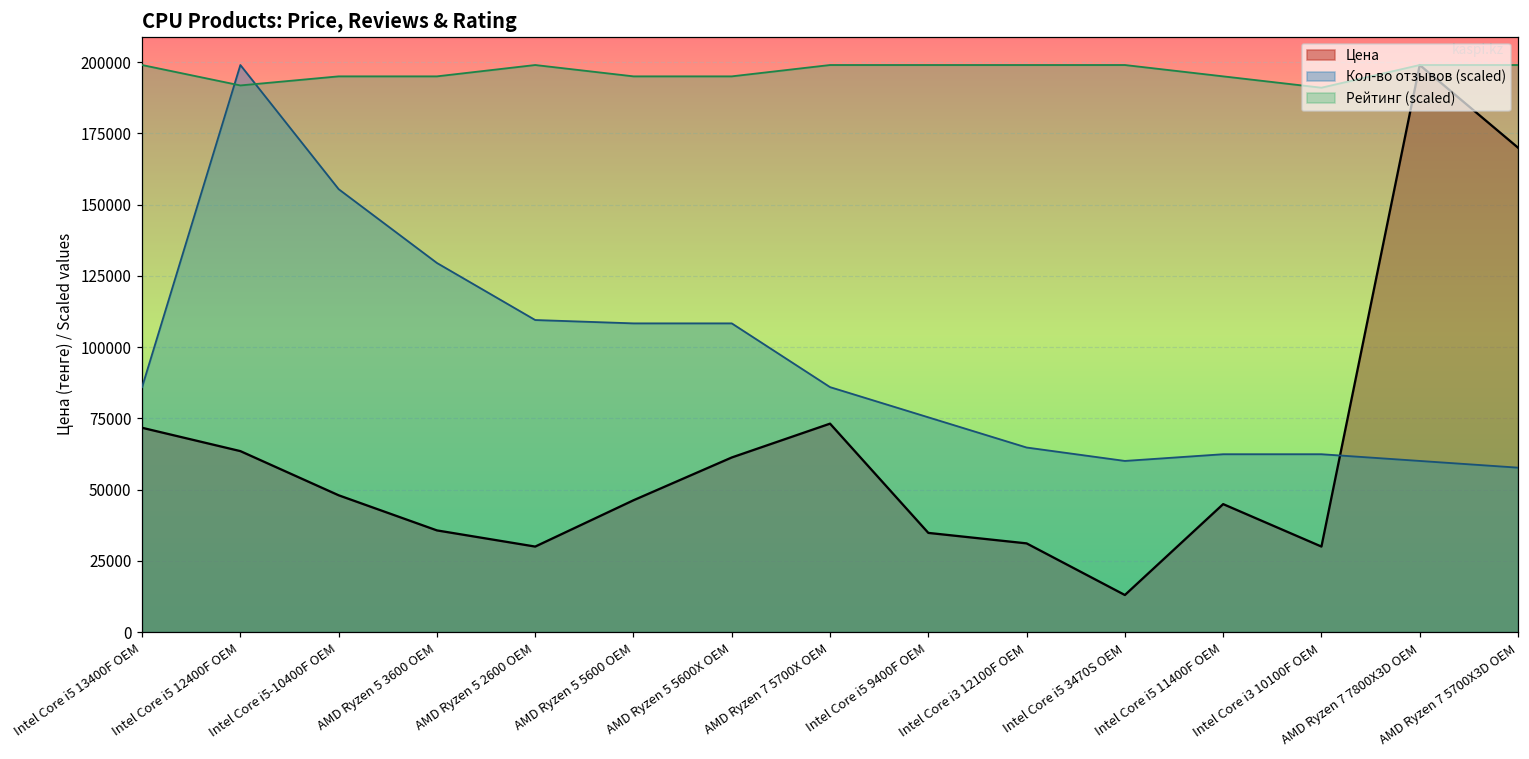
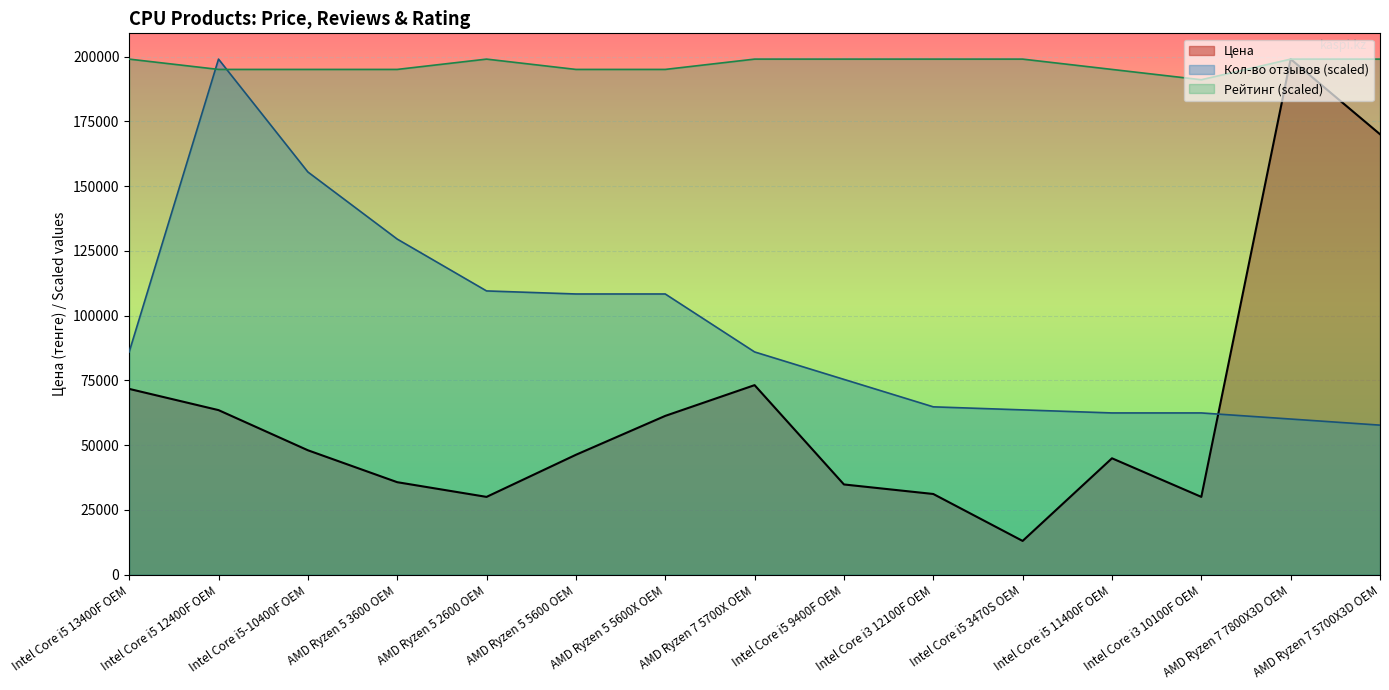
Рейтинг (scaled), Intel Core i5 12400F OEM: 192000 -> 195000
Кол-во отзывов (scaled), Intel Core i5 3470S OEM: 60000 -> 64000
